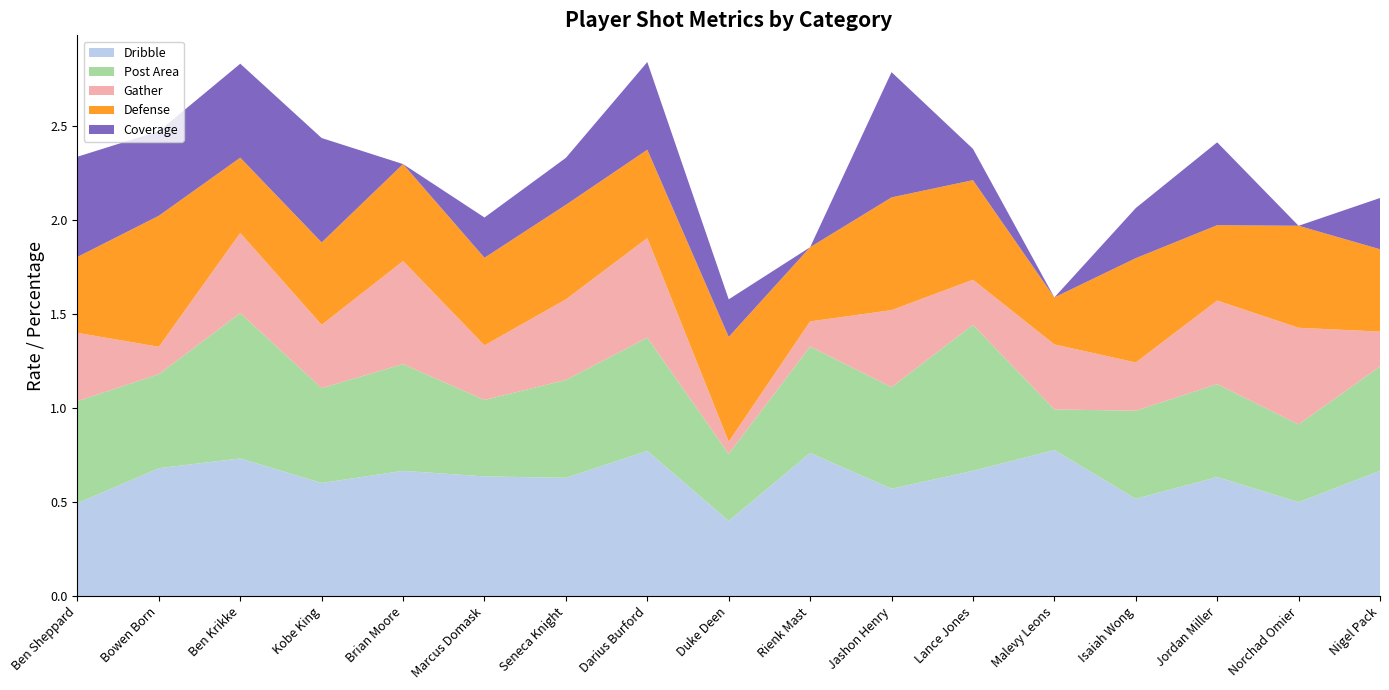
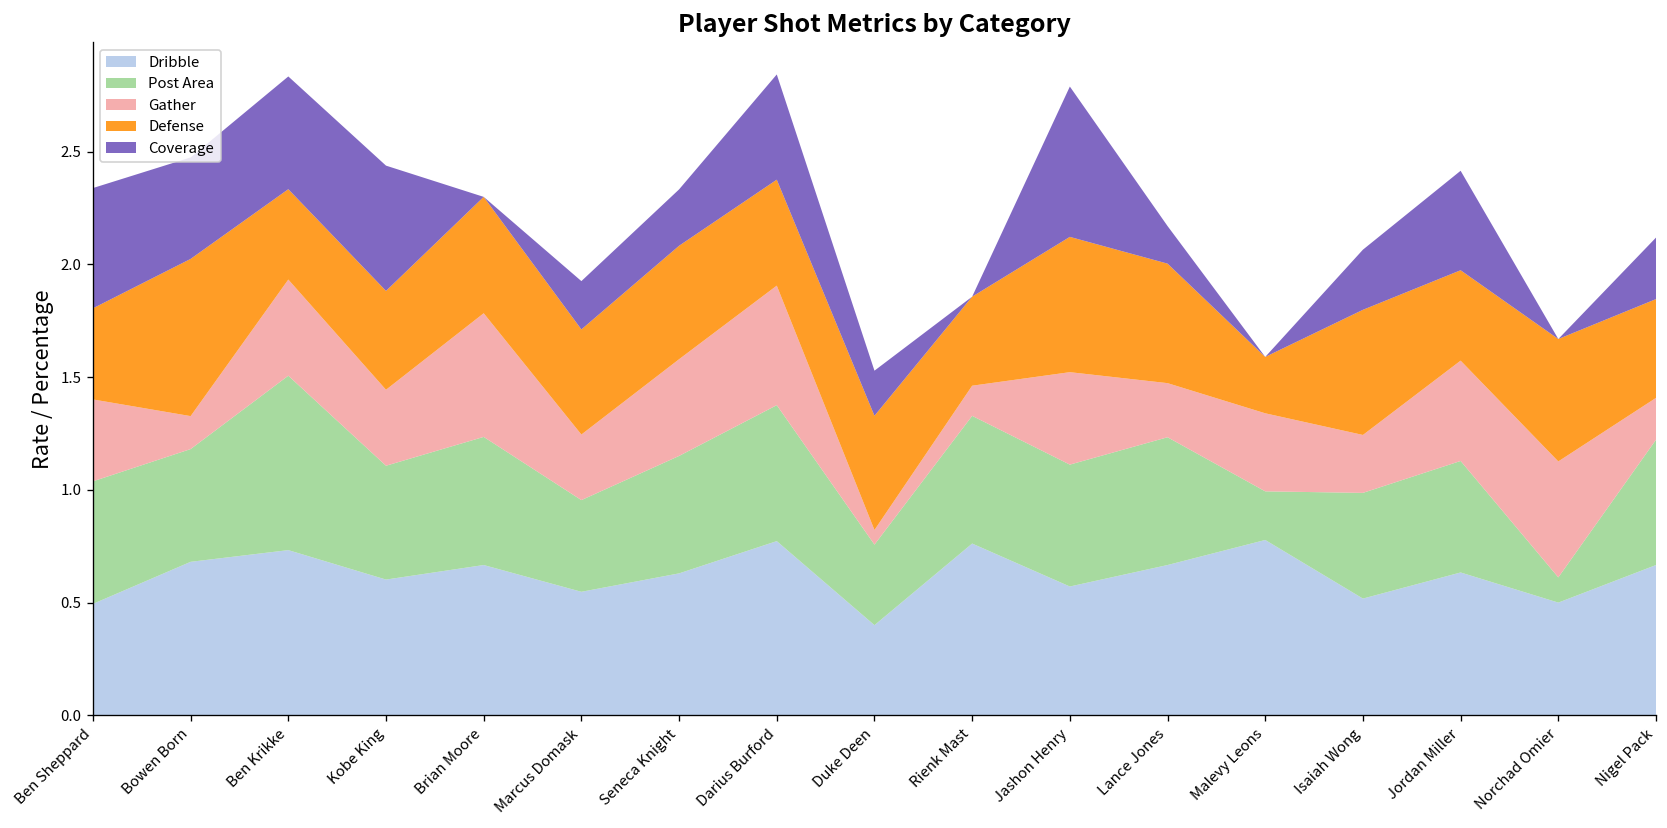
Dribble, Marcus Domask: 0.64 -> 0.55
Defense, Duke Deen: 0.56 -> 0.51
Post Area, Lance Jones: 0.78 -> 0.57
Post Area, Norchad Omier: 0.41 -> 0.11
